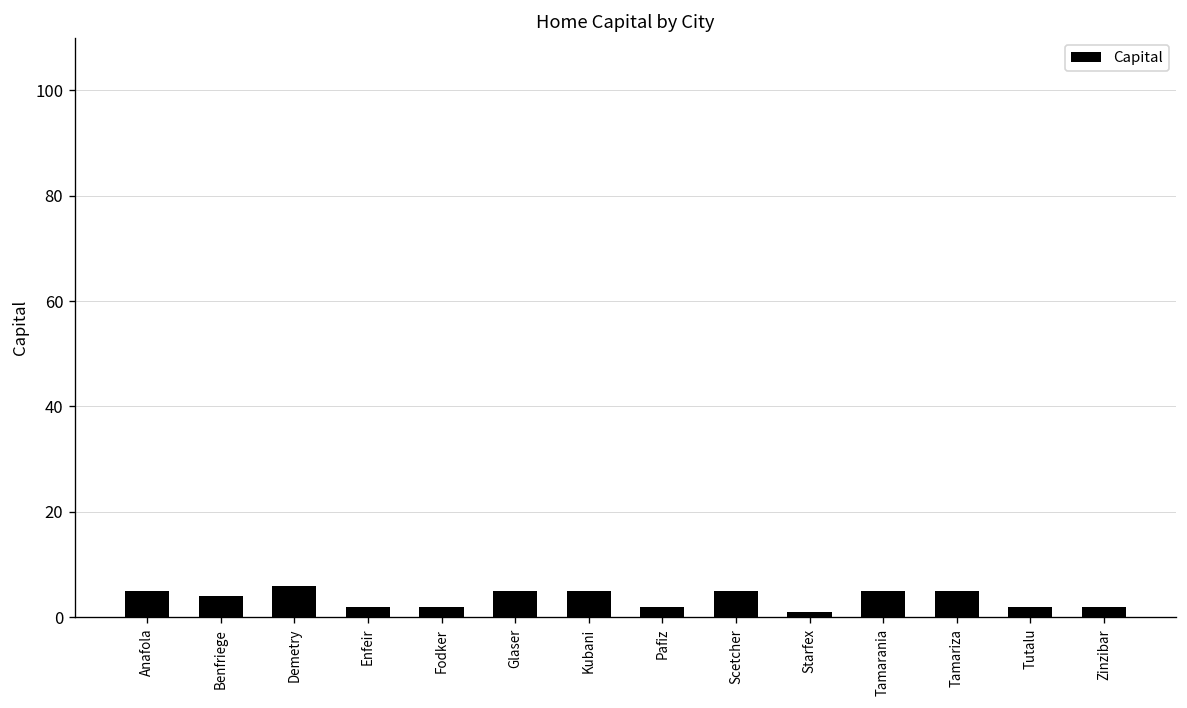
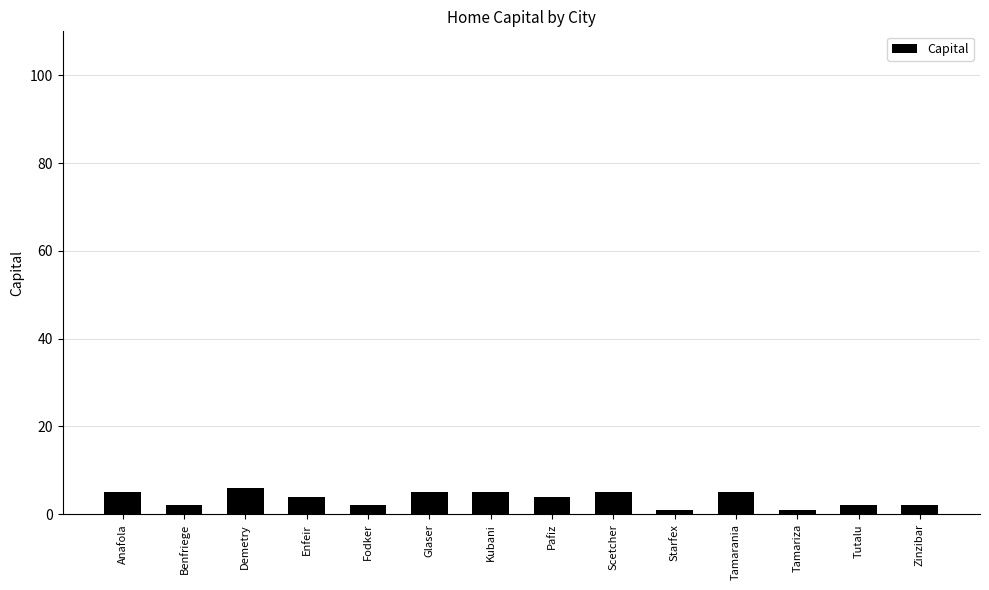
Benfriege: 4 -> 2
Enfeir: 2 -> 4
Pafiz: 2 -> 4
Tamariza: 5 -> 1
